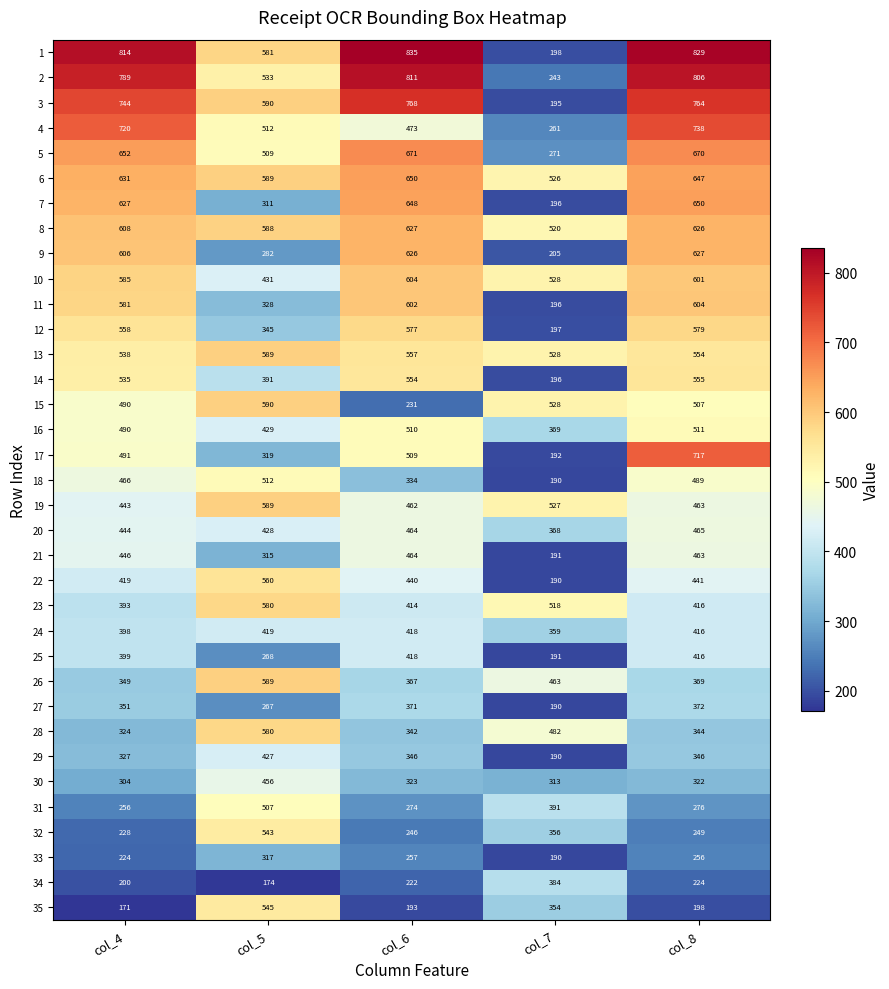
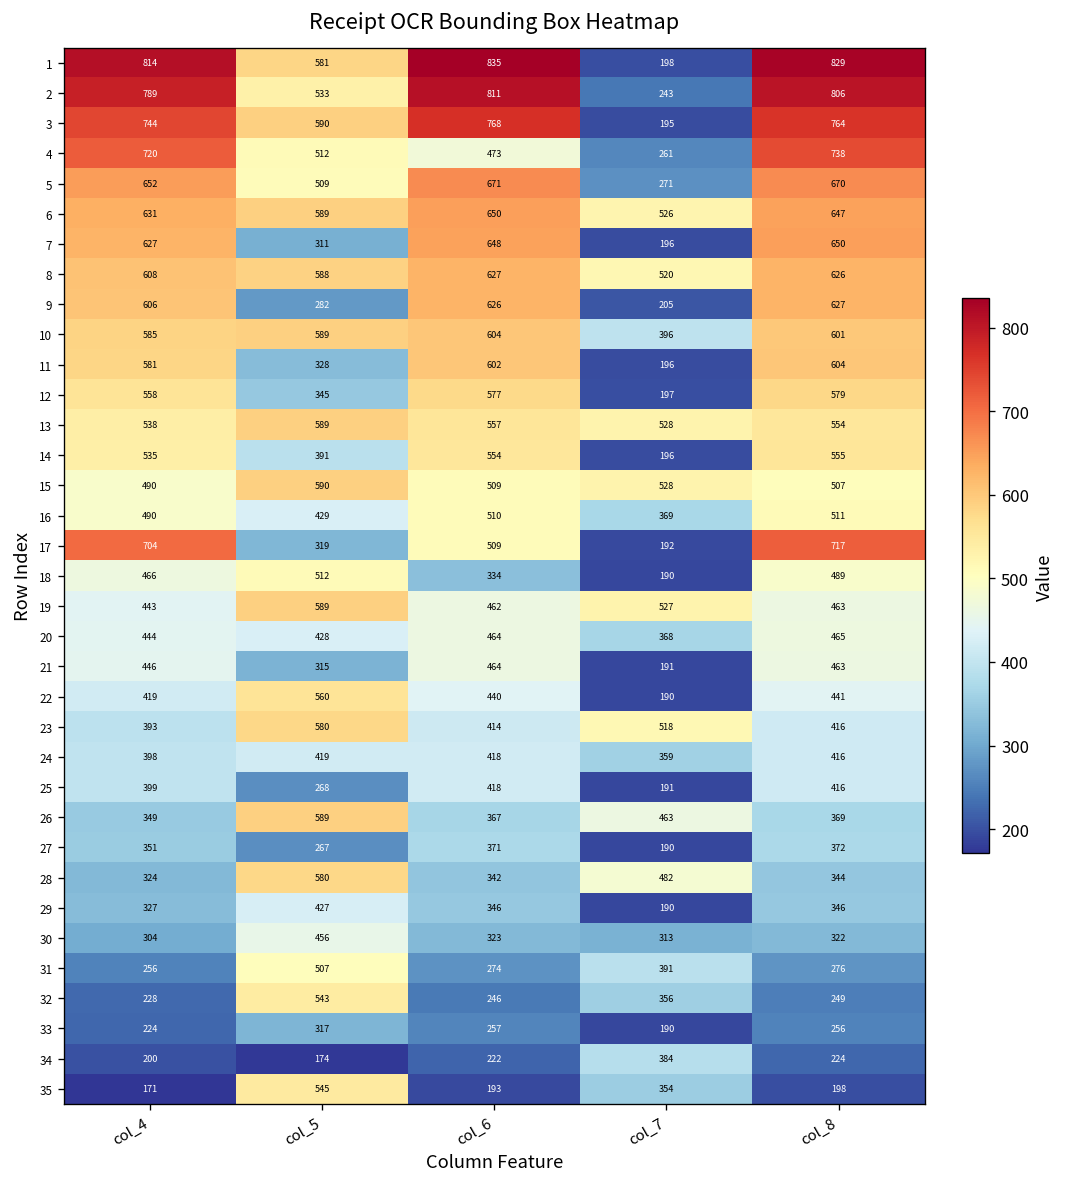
10, col_5: 431 -> 589
10, col_7: 528 -> 396
15, col_6: 231 -> 509
17, col_4: 491 -> 704
